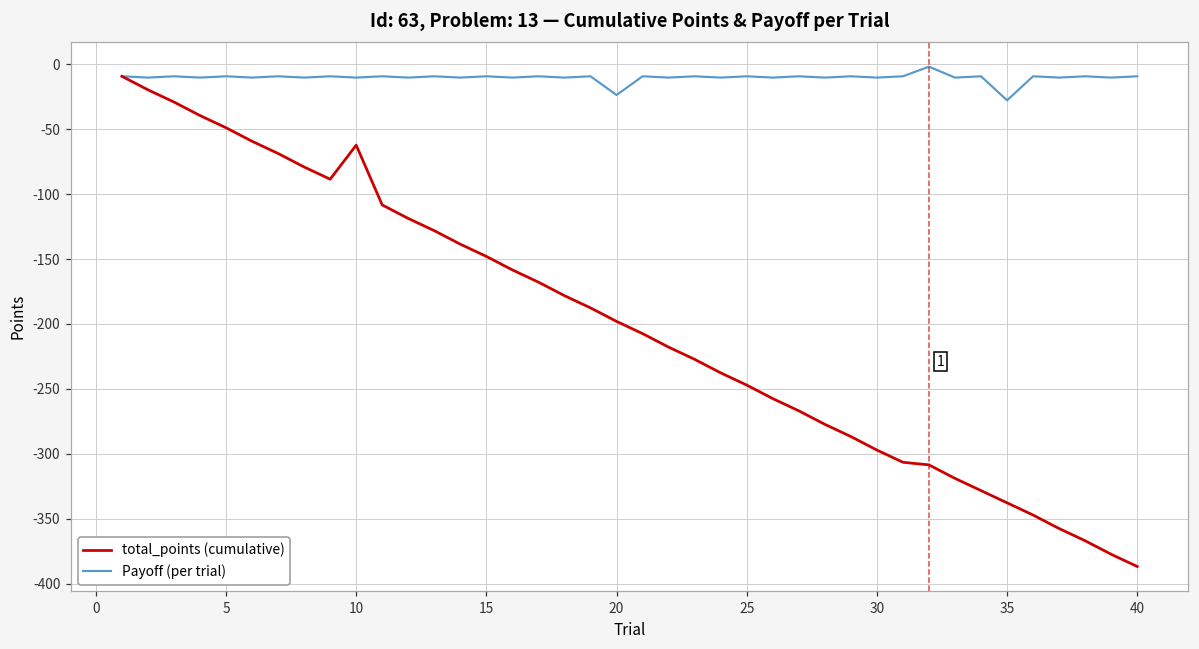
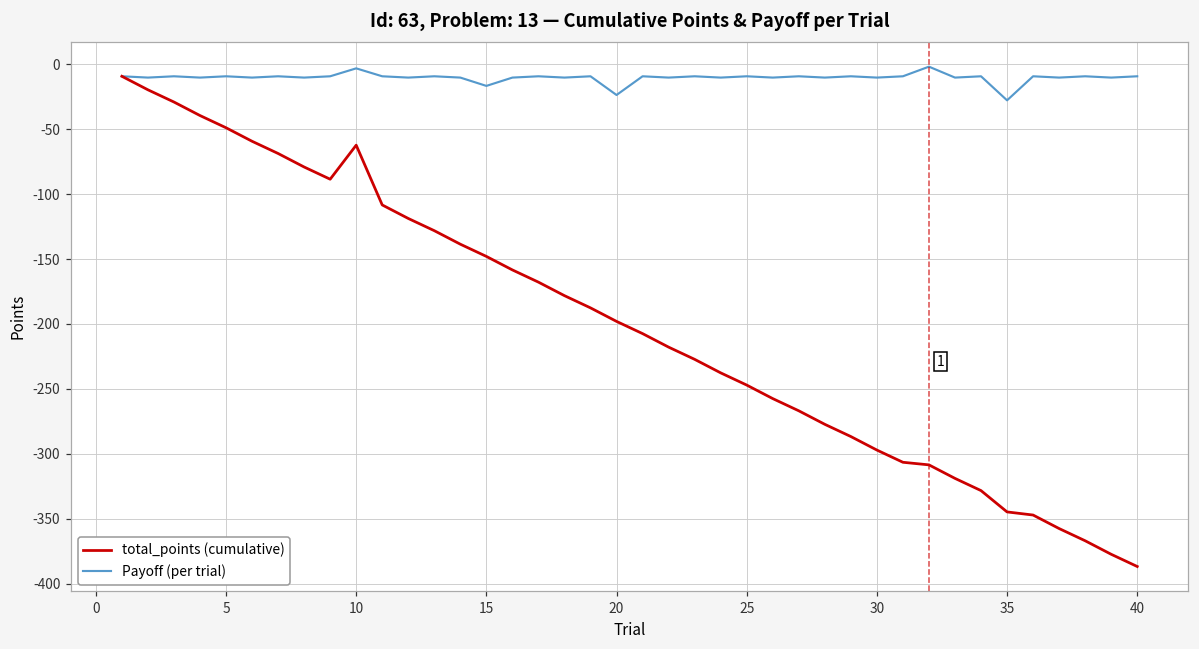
Payoff (per trial), 10: -10 -> -3
Payoff (per trial), 15: -9 -> -17
total_points (cumulative), 35: -338 -> -345
